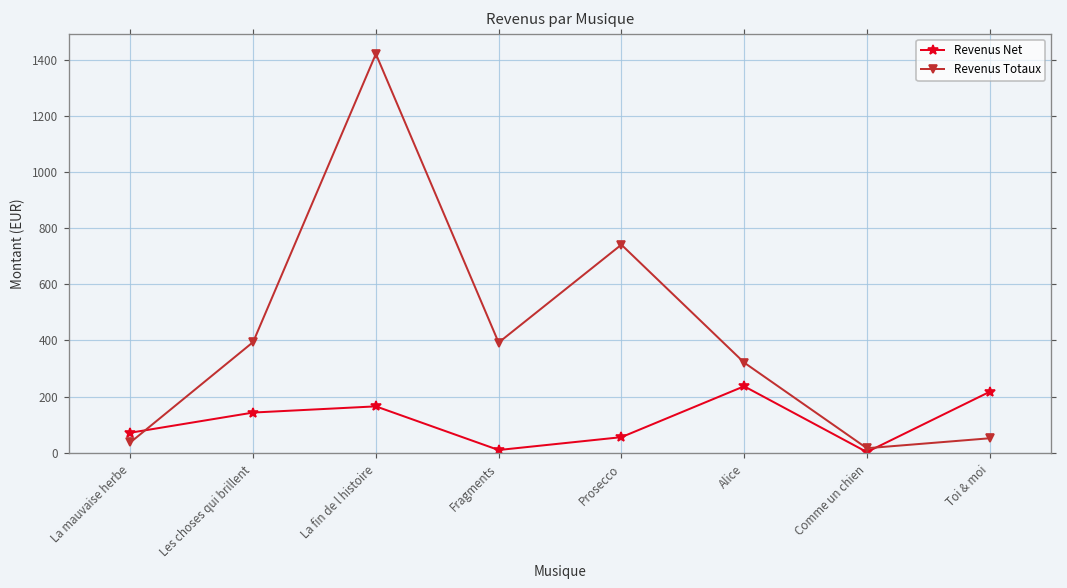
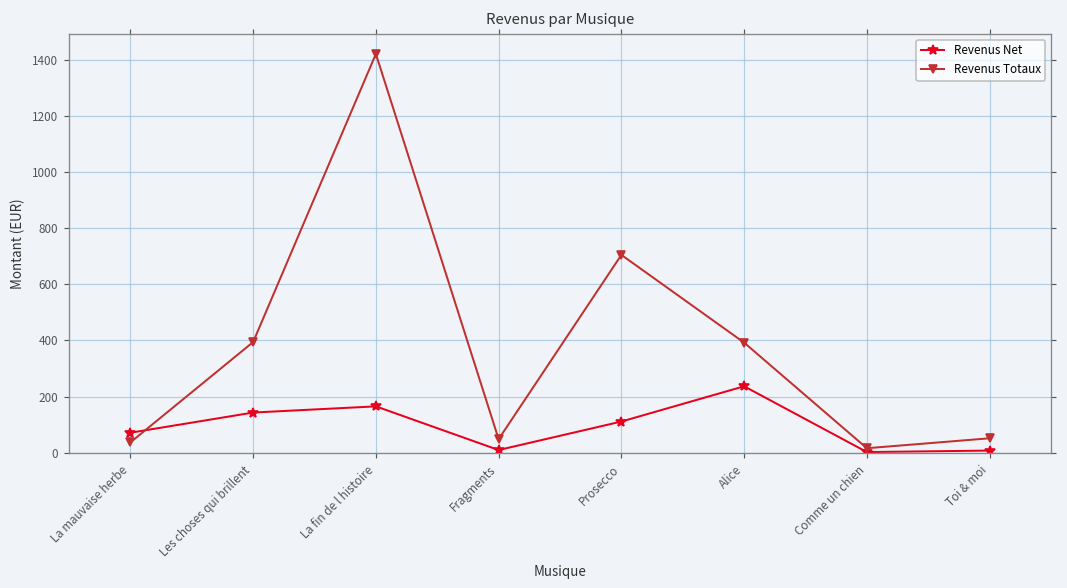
Revenus Totaux, Fragments: 390 -> 50
Revenus Net, Prosecco: 60 -> 110
Revenus Totaux, Prosecco: 740 -> 710
Revenus Totaux, Alice: 320 -> 390
Revenus Net, Toi & moi: 220 -> 10
